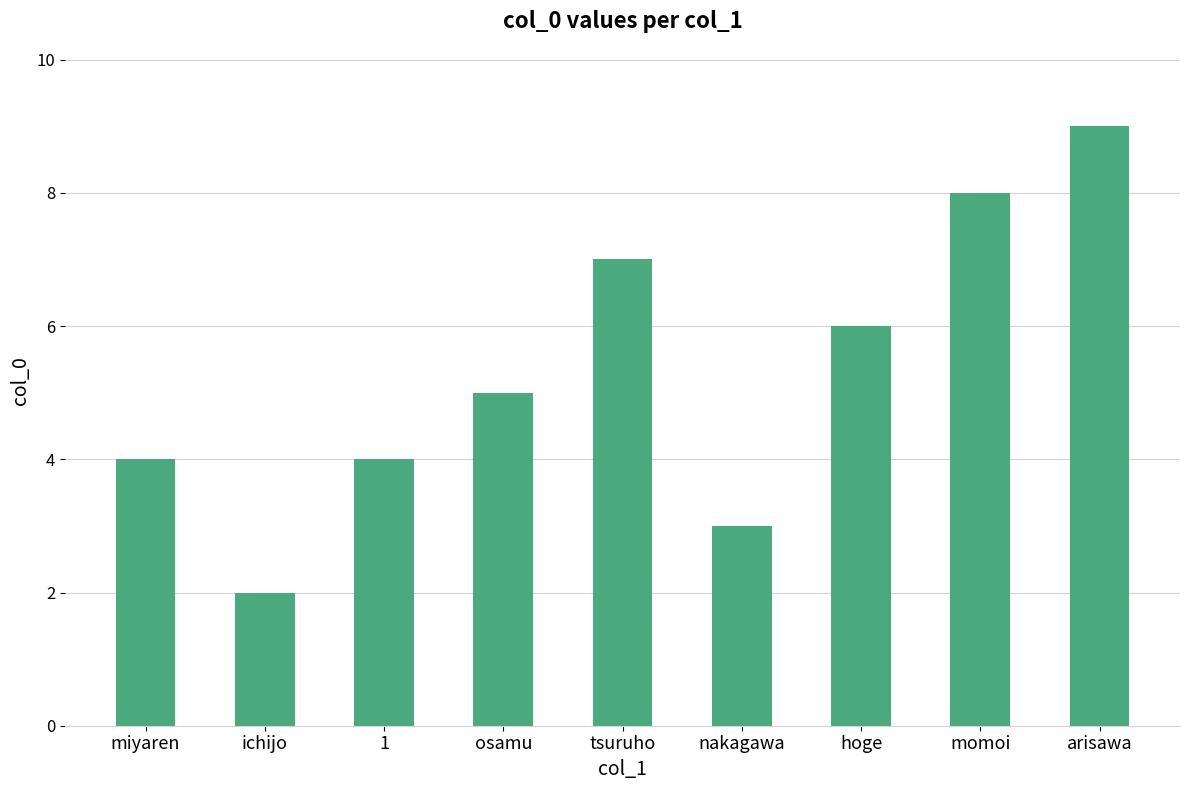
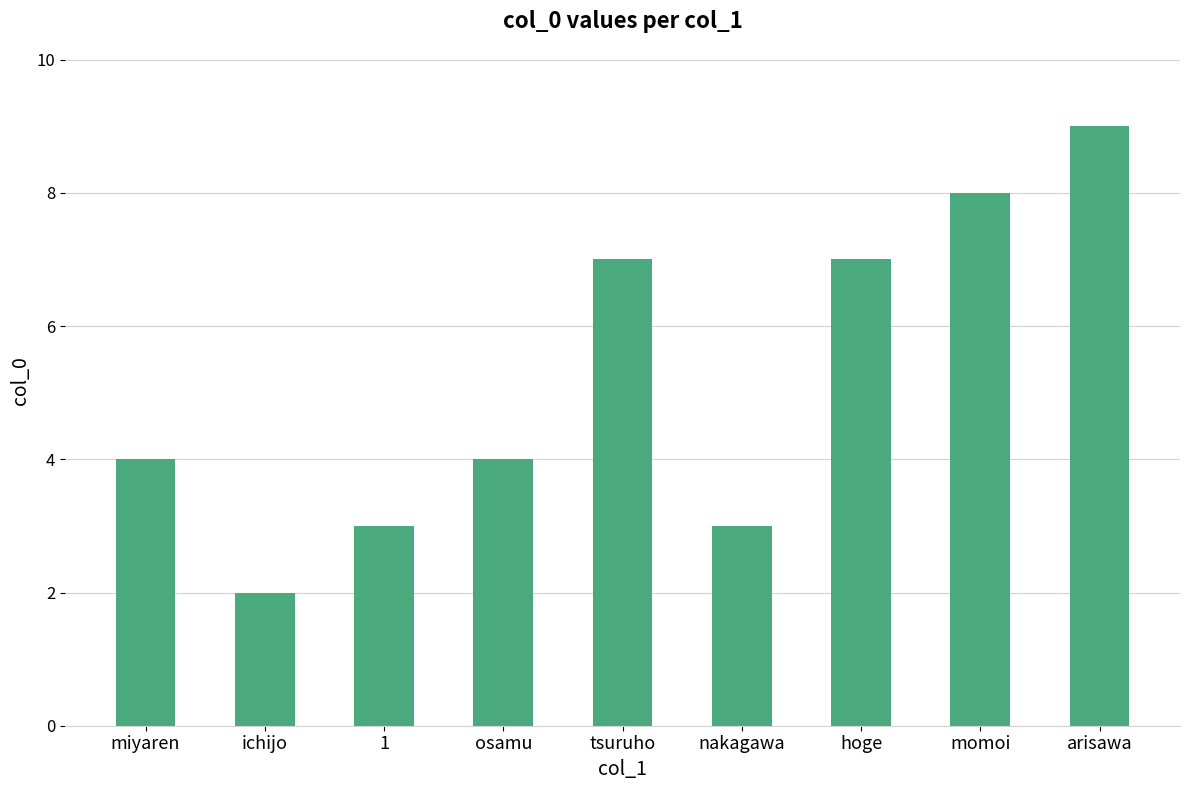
1: 4 -> 3
osamu: 5 -> 4
hoge: 6 -> 7
